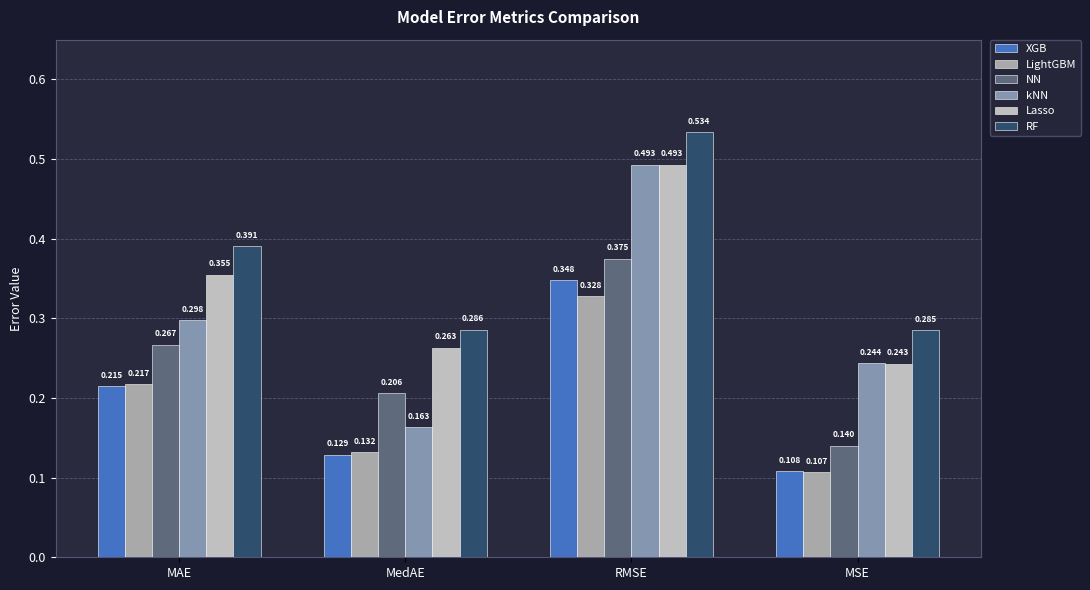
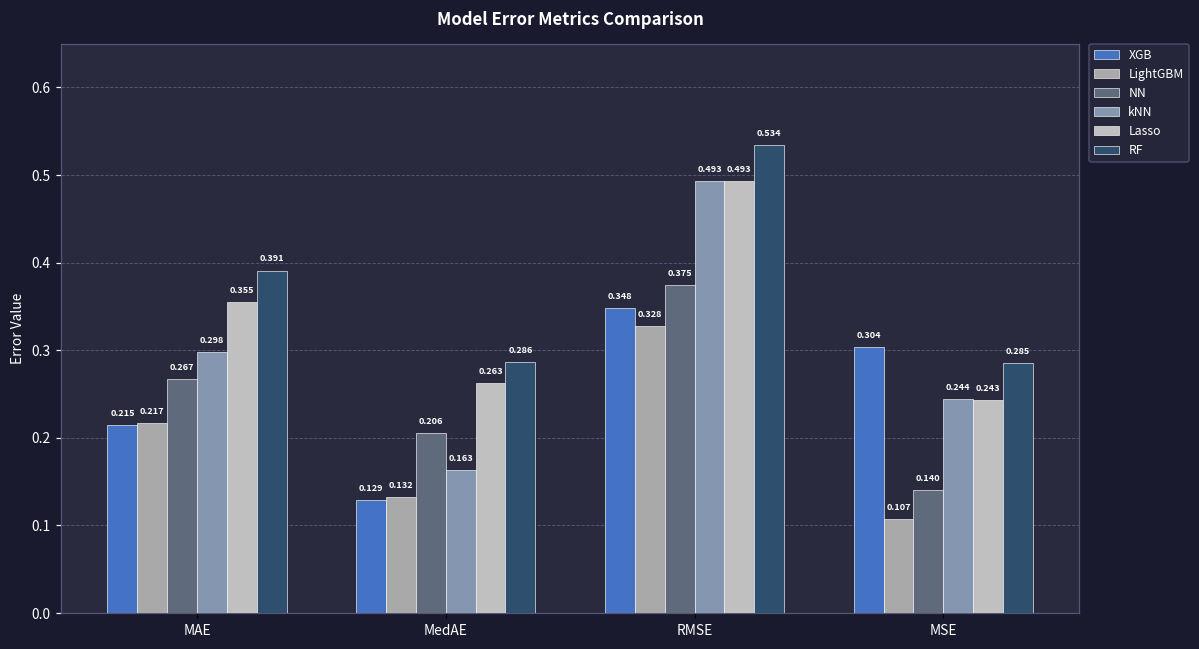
XGB, MSE: 0.108 -> 0.304
